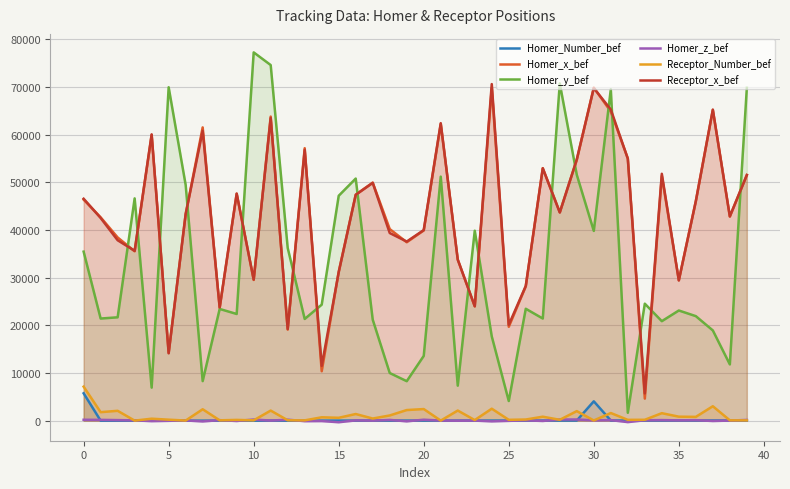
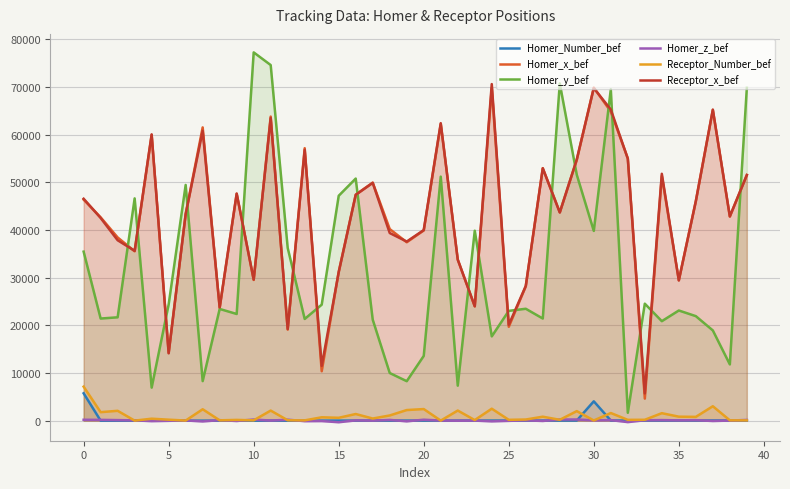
Homer_y_bef, 5: 70000 -> 24000
Homer_y_bef, 25: 4000 -> 23000
